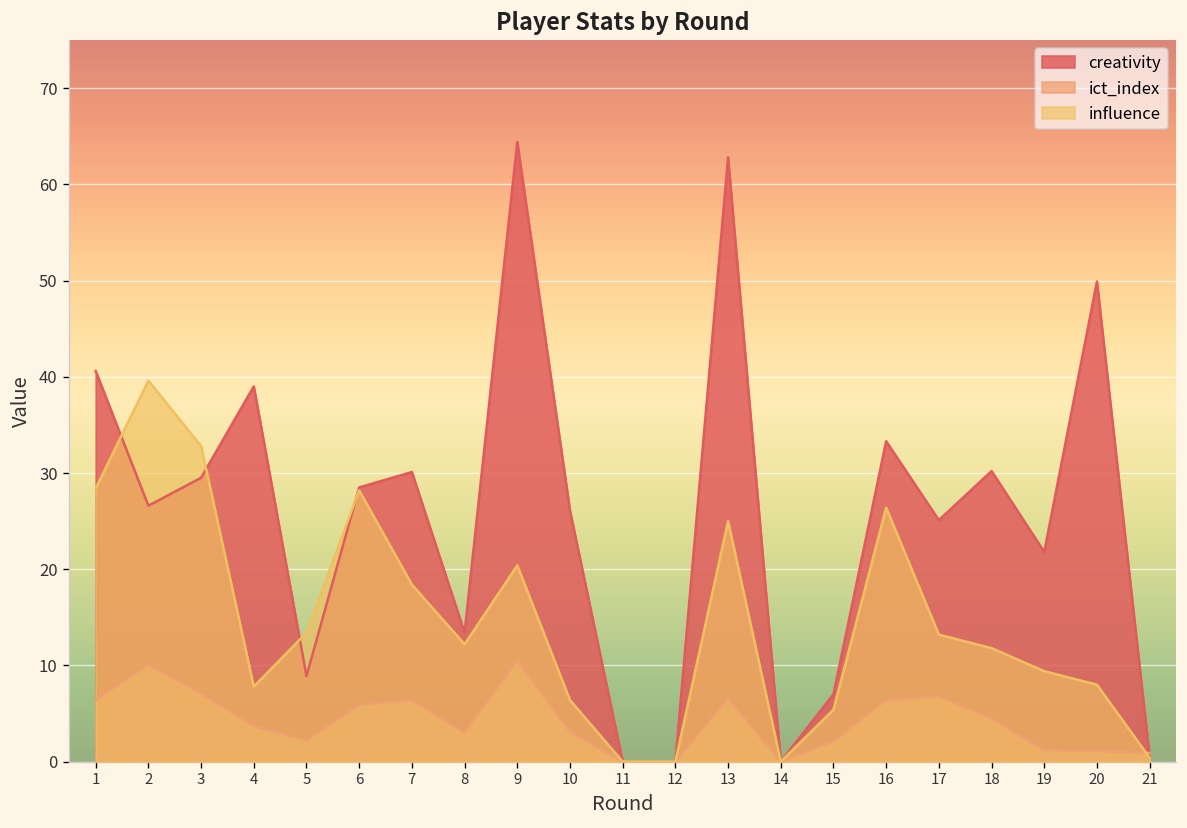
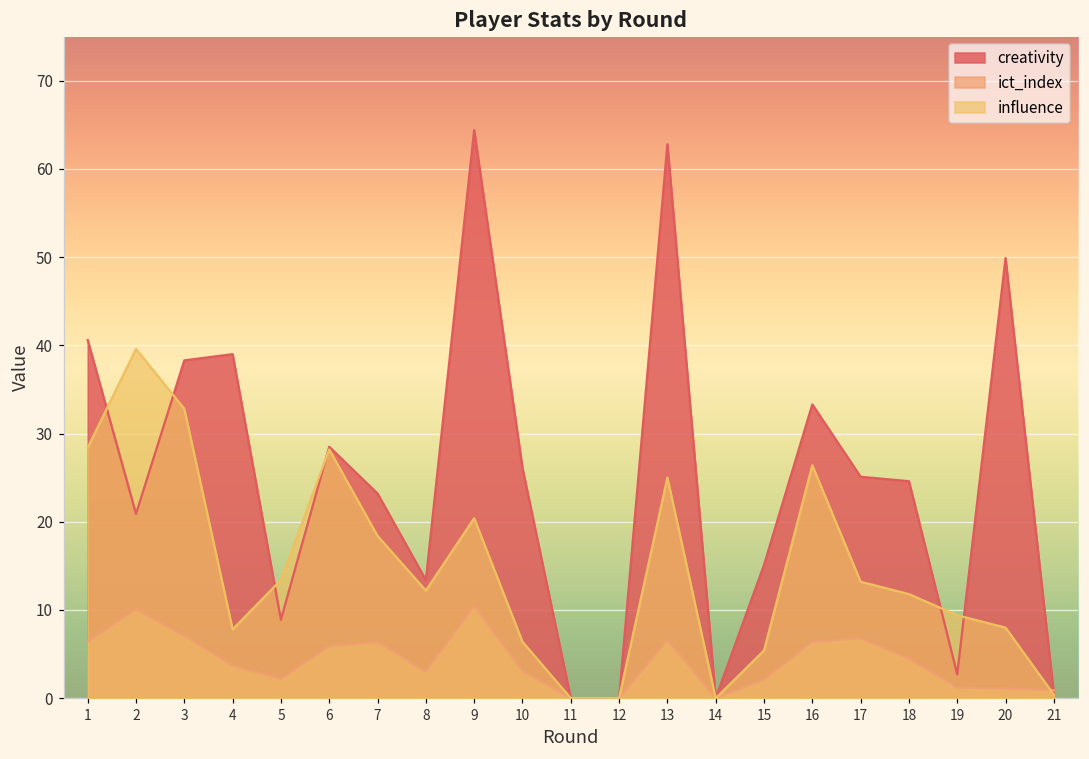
creativity, 2: 27 -> 21
creativity, 3: 30 -> 38
creativity, 7: 30 -> 23
creativity, 15: 7 -> 15
creativity, 18: 30 -> 25
creativity, 19: 22 -> 3
